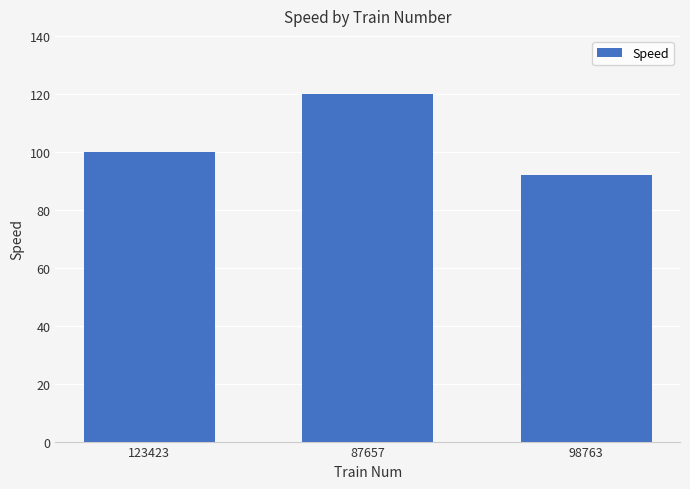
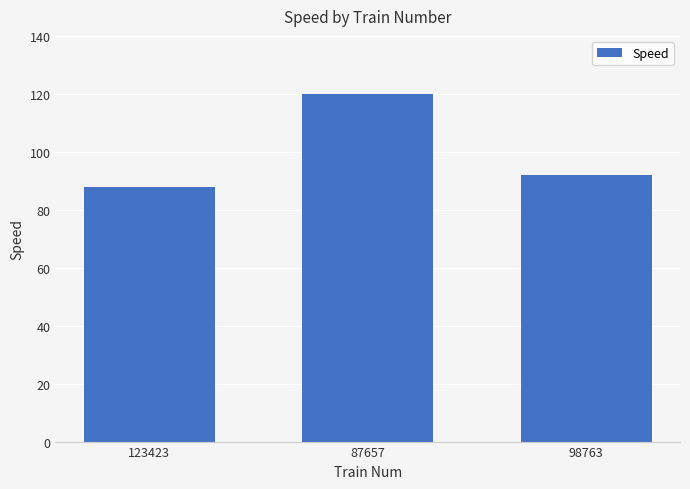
123423: 100 -> 88
